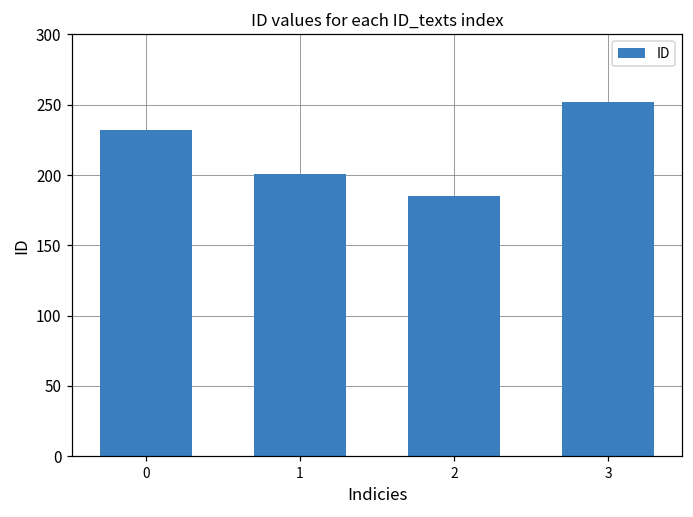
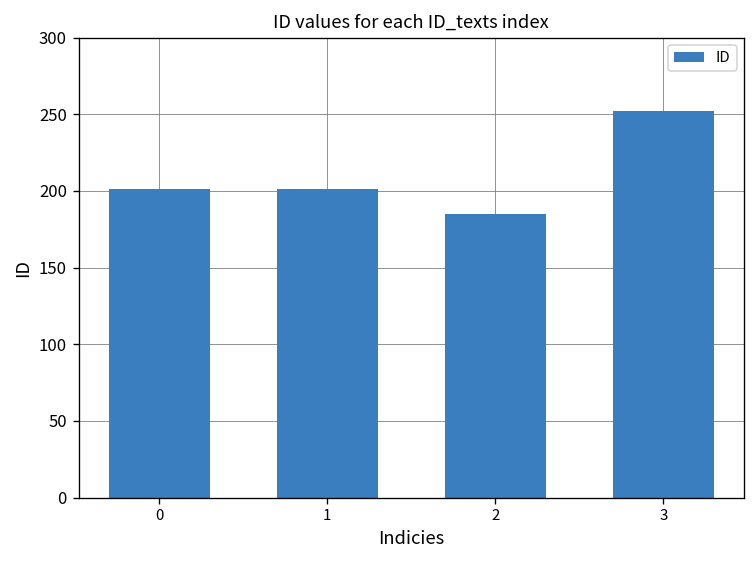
0: 232 -> 201
